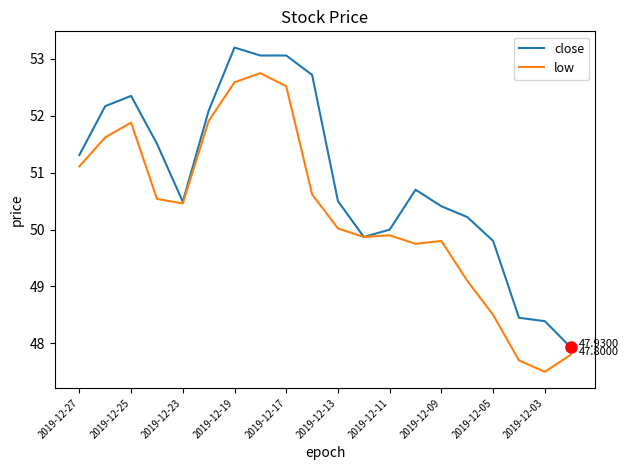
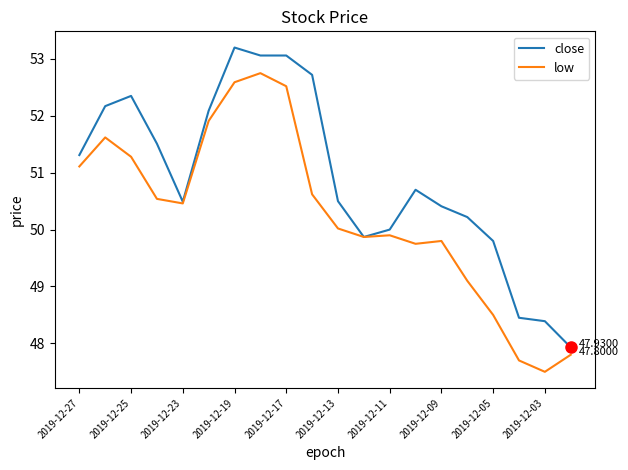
low, 2019-12-25: 51.9 -> 51.3
